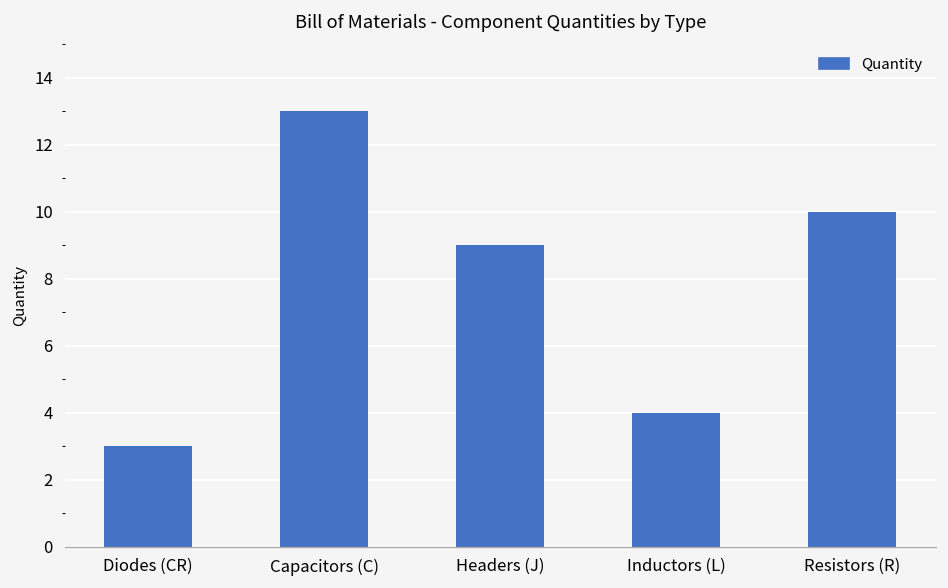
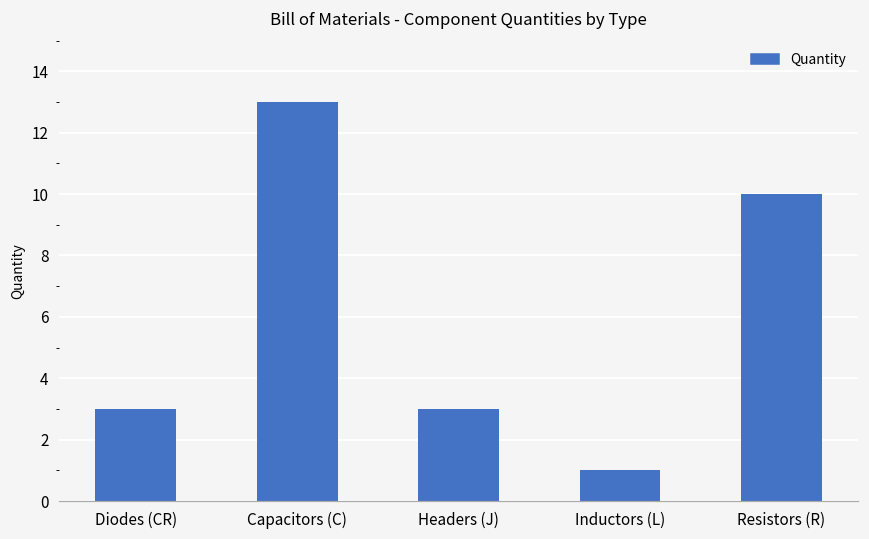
Headers (J): 9 -> 3
Inductors (L): 4 -> 1
